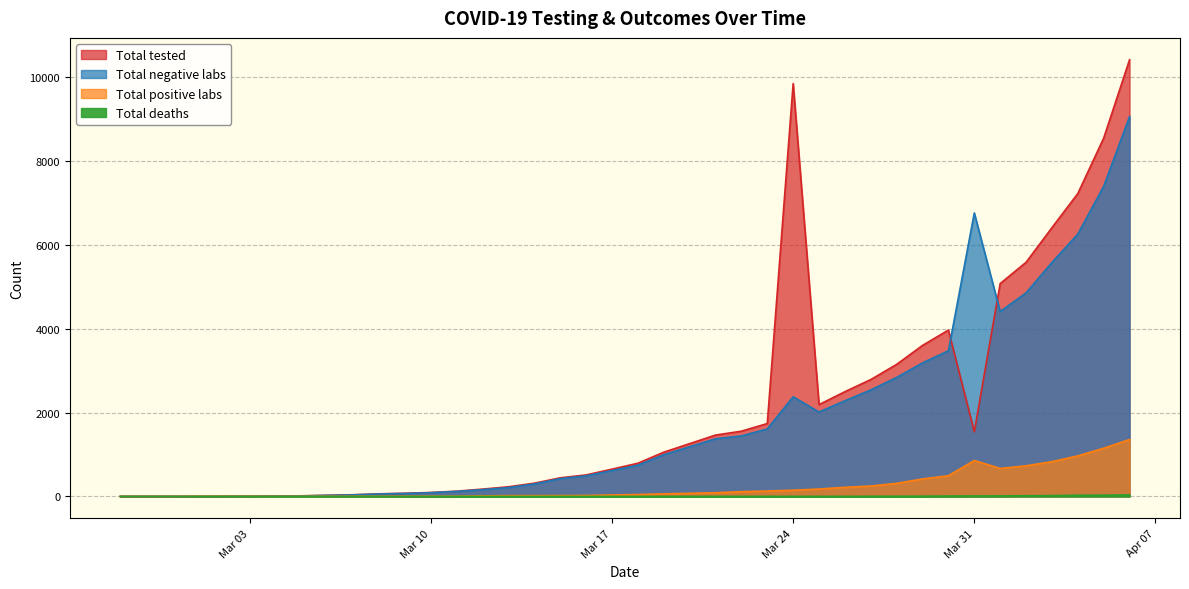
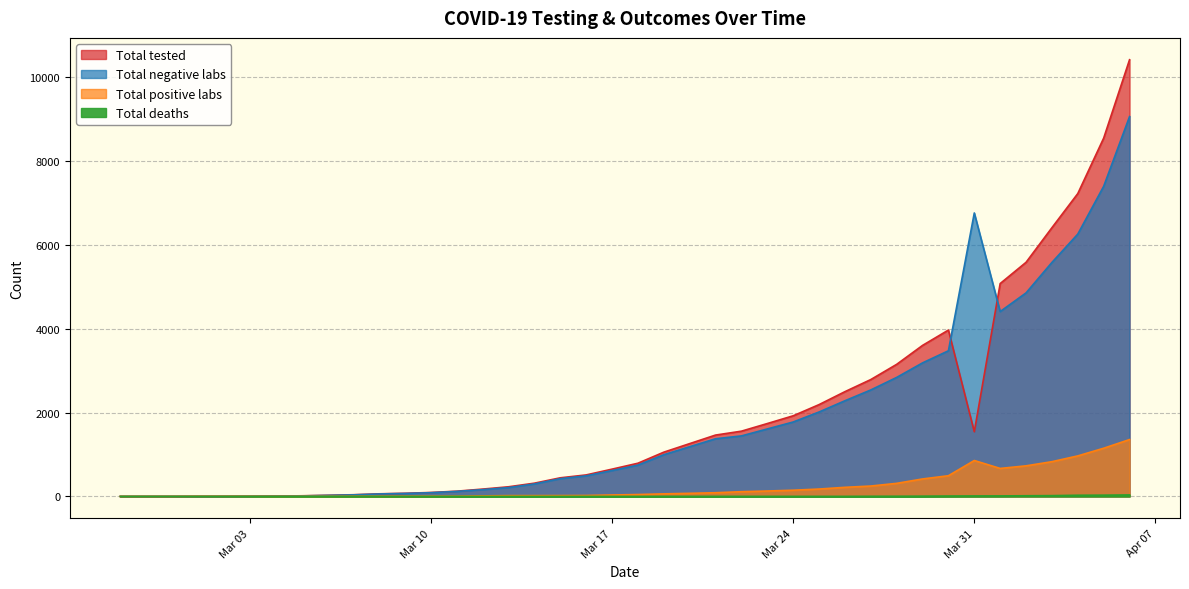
Total tested, Mar 24: 9900 -> 1900
Total negative labs, Mar 24: 2400 -> 1800
